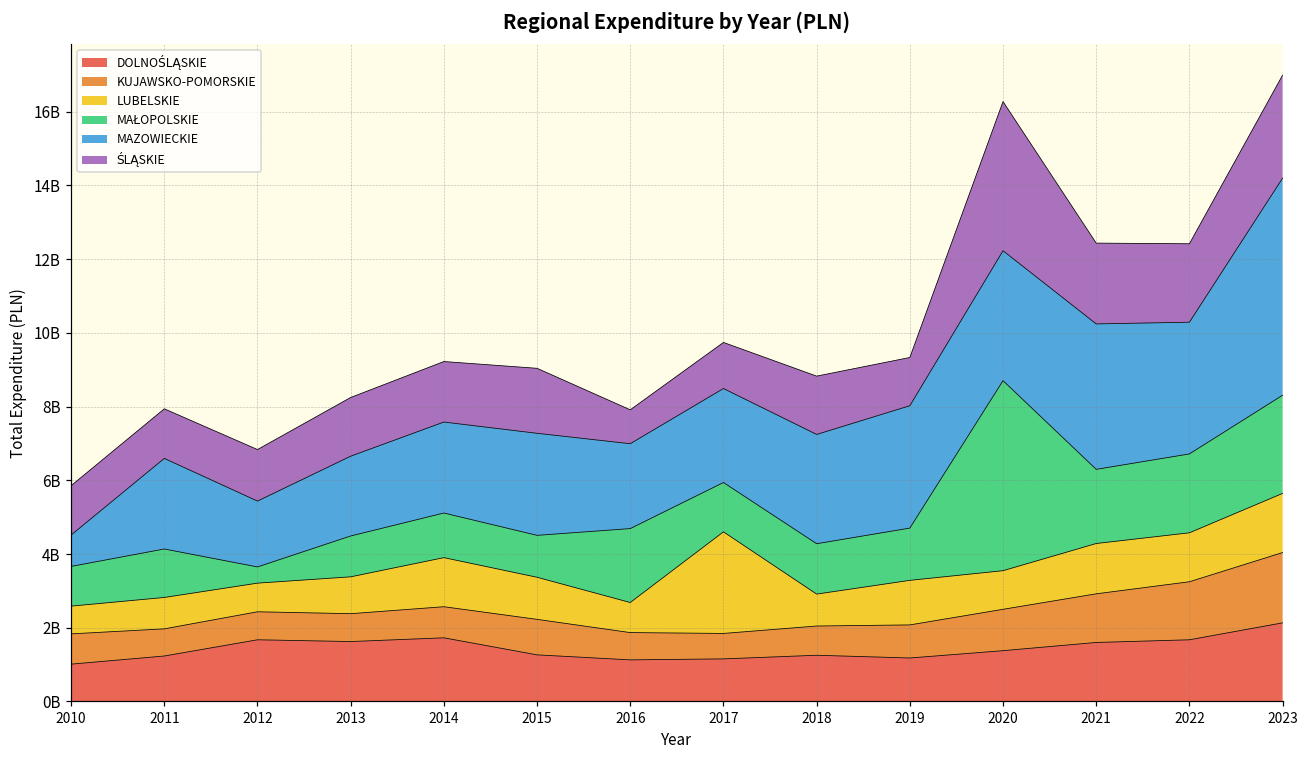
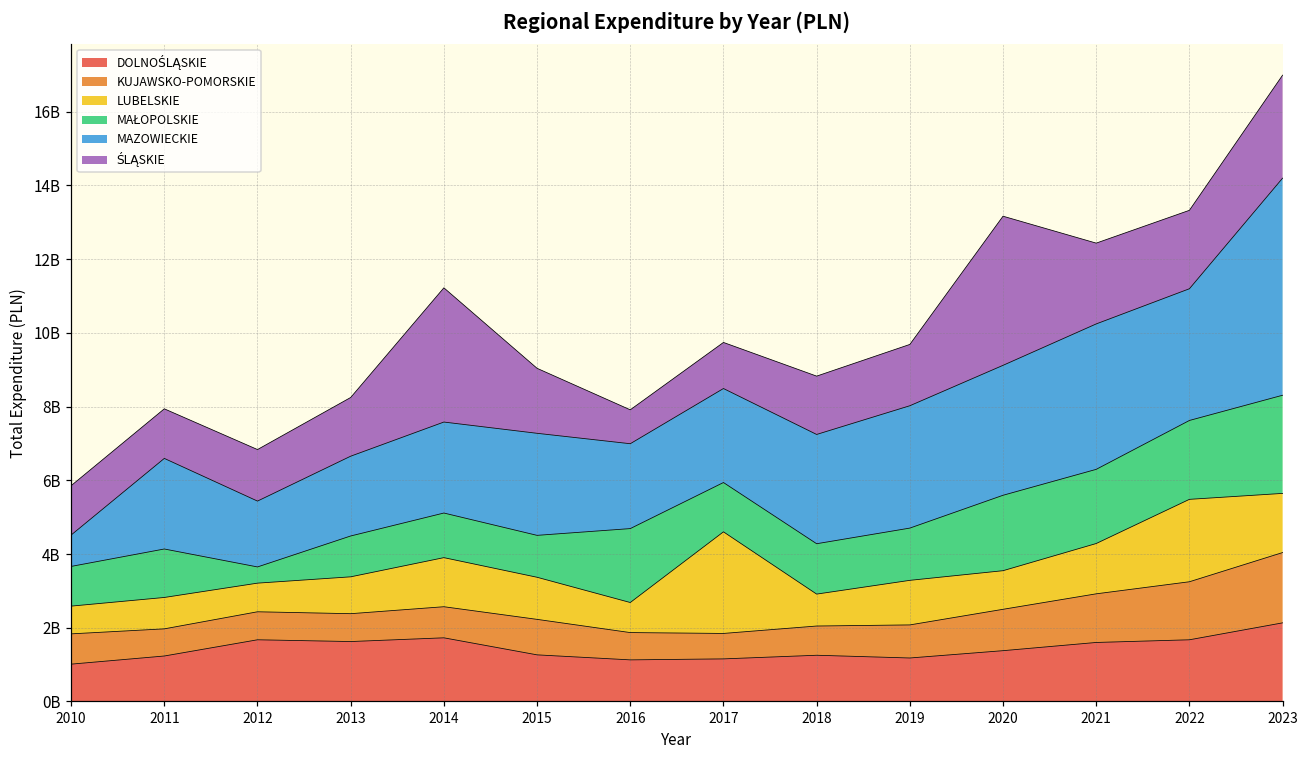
ŚLĄSKIE, 2014: 1600000000 -> 3600000000
ŚLĄSKIE, 2019: 1300000000 -> 1700000000
MAŁOPOLSKIE, 2020: 5200000000 -> 2000000000
LUBELSKIE, 2022: 1300000000 -> 2200000000
